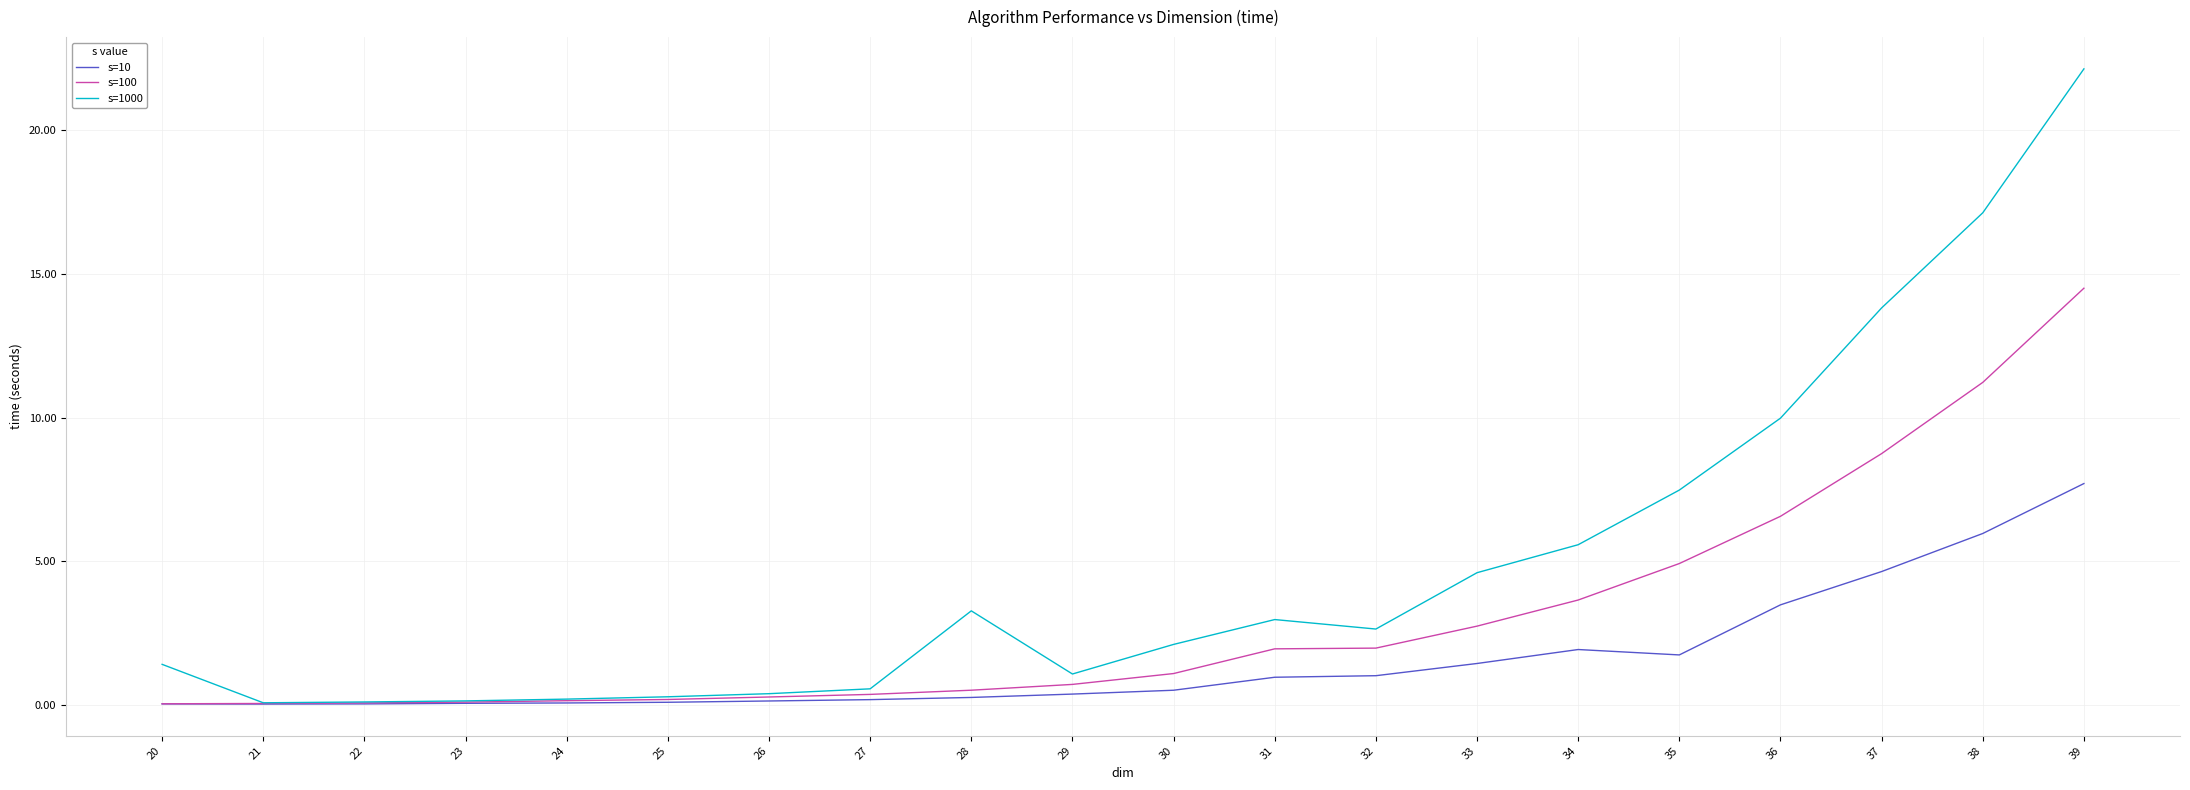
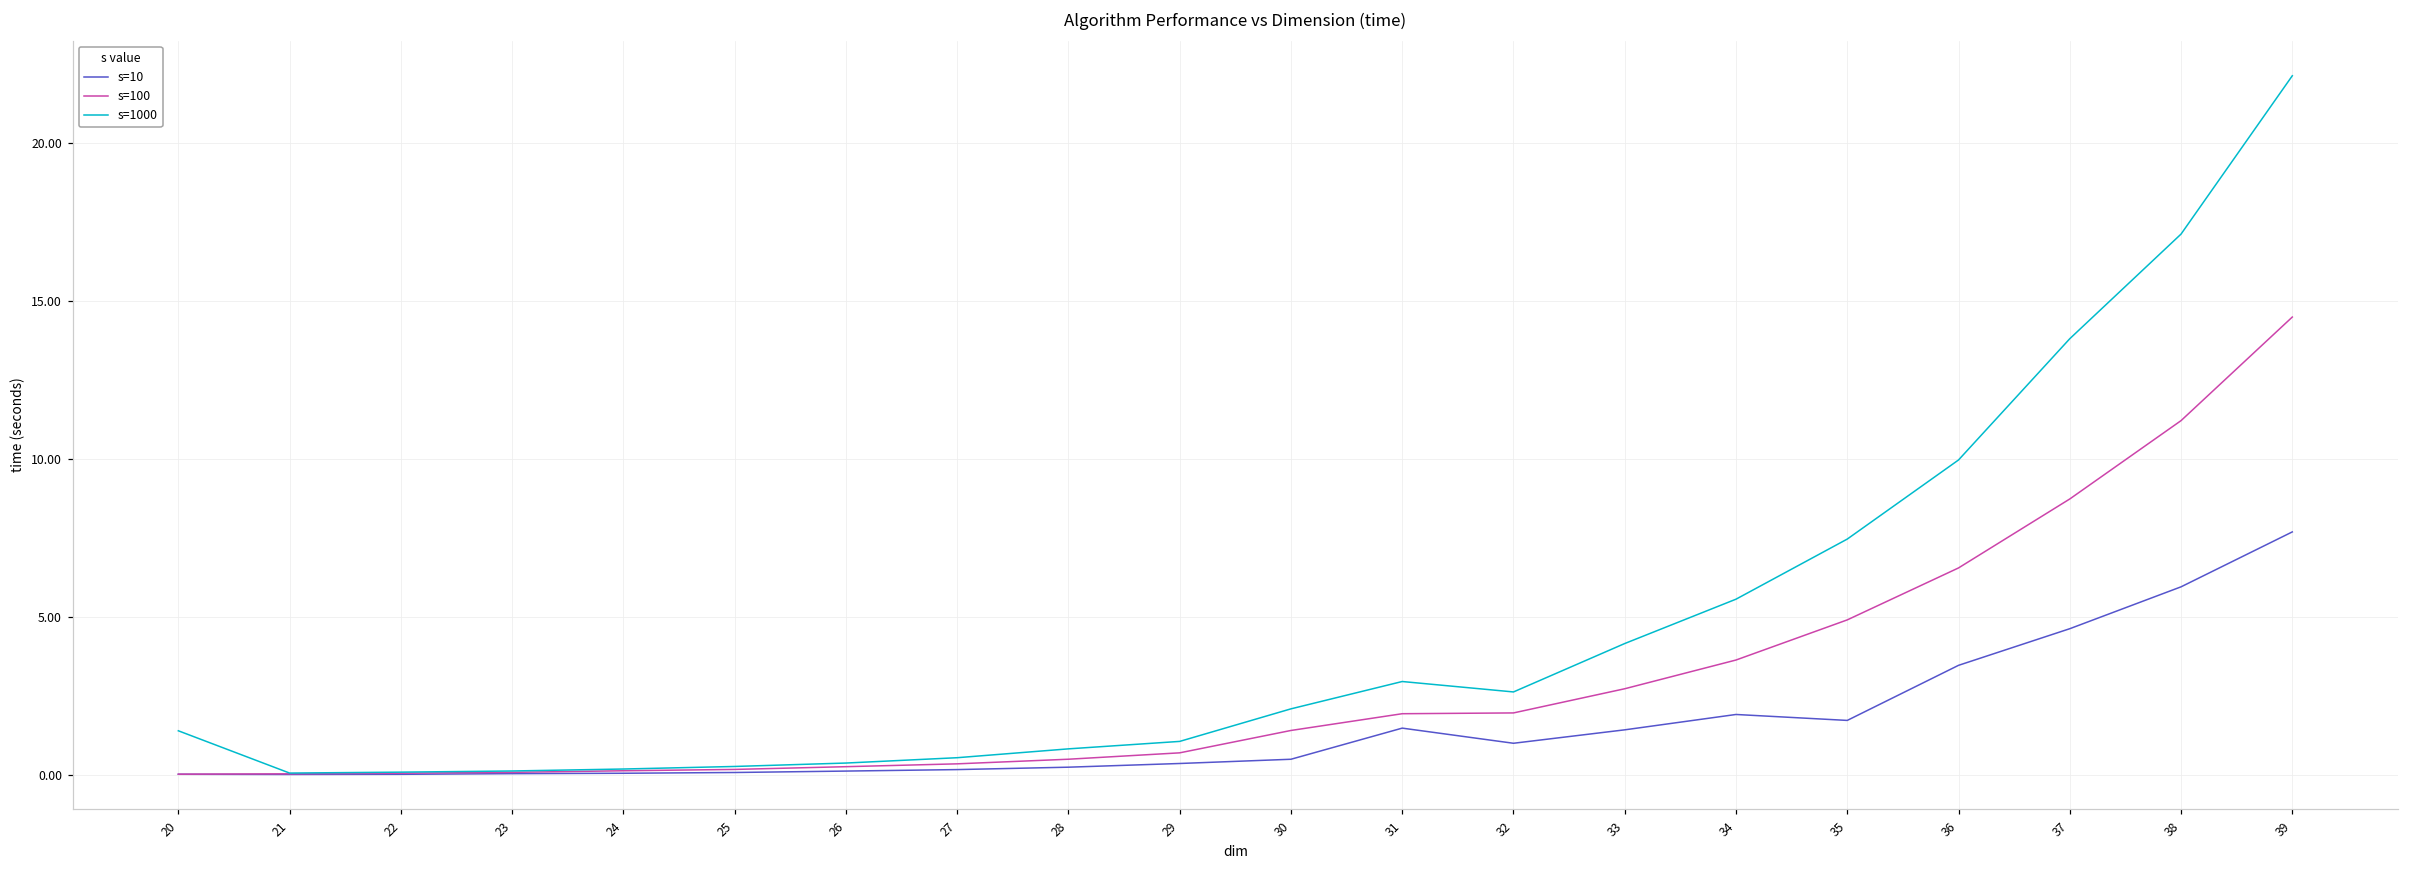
s=1000, 28: 3.3 -> 0.8
s=100, 30: 1.1 -> 1.4
s=10, 31: 1.0 -> 1.5
s=1000, 33: 4.6 -> 4.2
